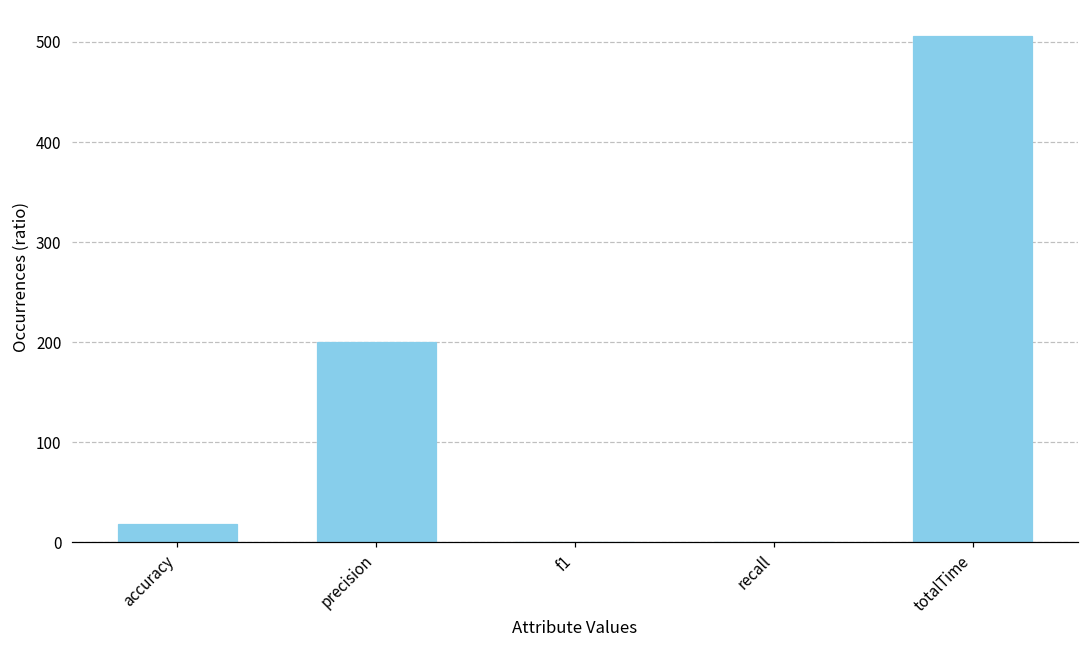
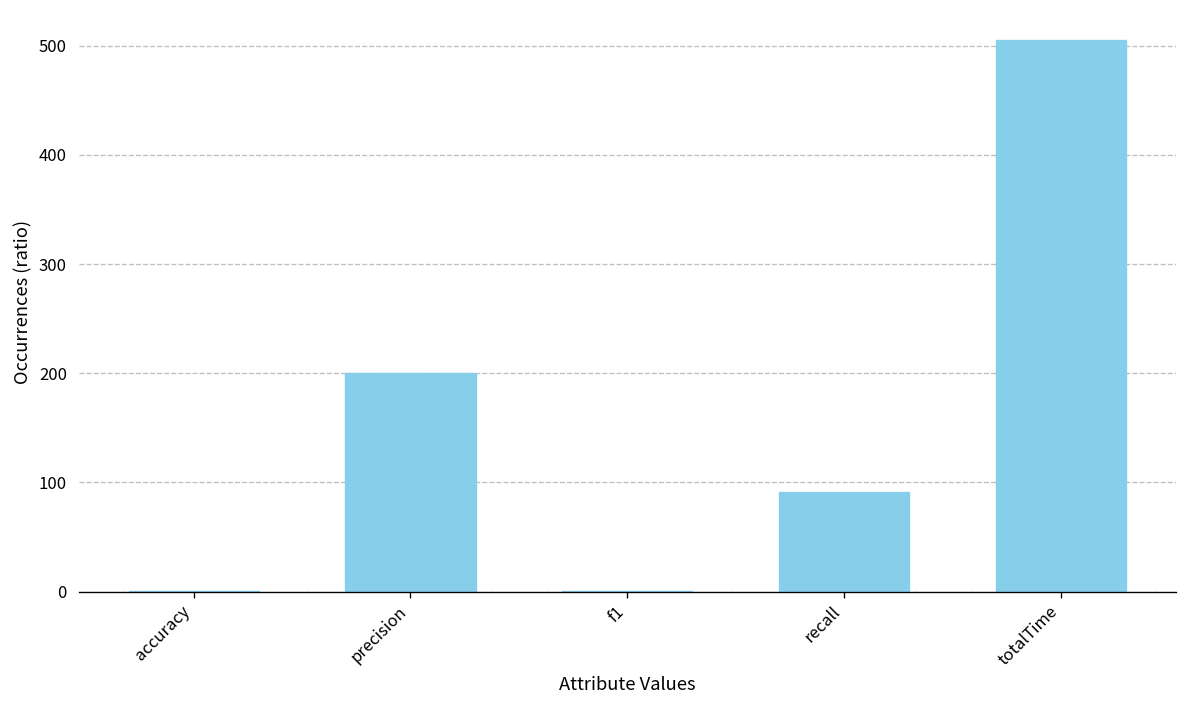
accuracy: 20 -> 0
recall: 0 -> 90
